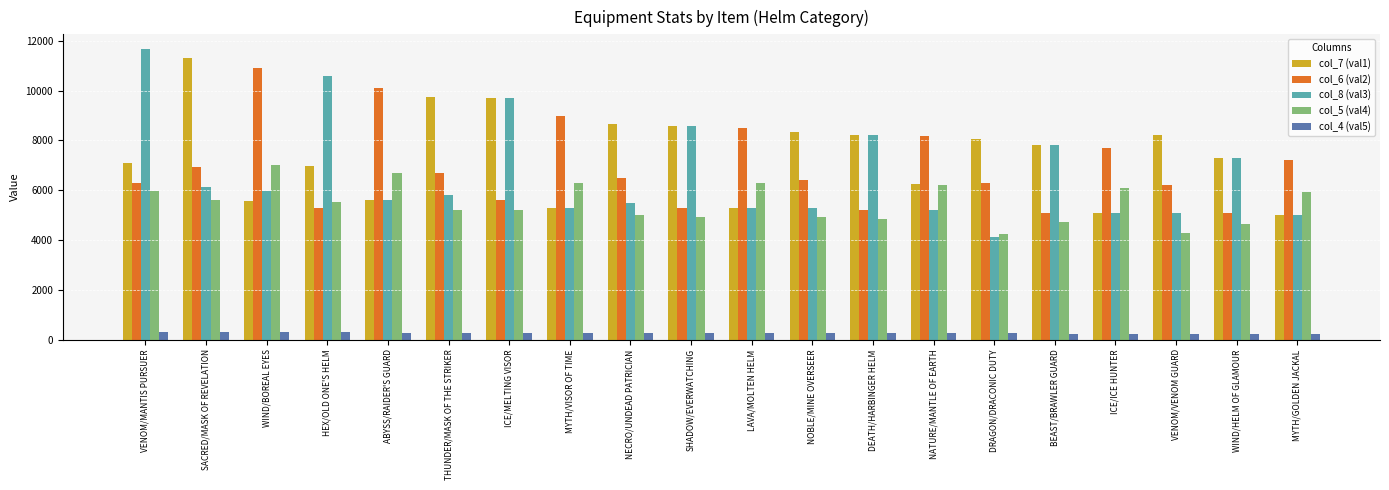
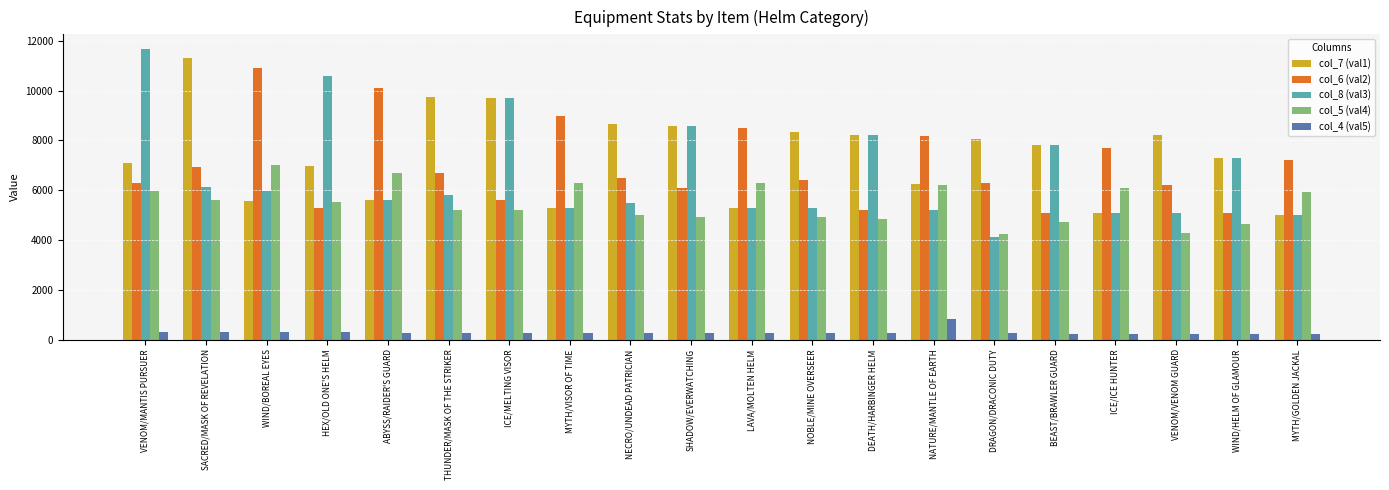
col_6 (val2), SHADOW/EVERWATCHING: 5300 -> 6100
col_4 (val5), NATURE/MANTLE OF EARTH: 200 -> 800
